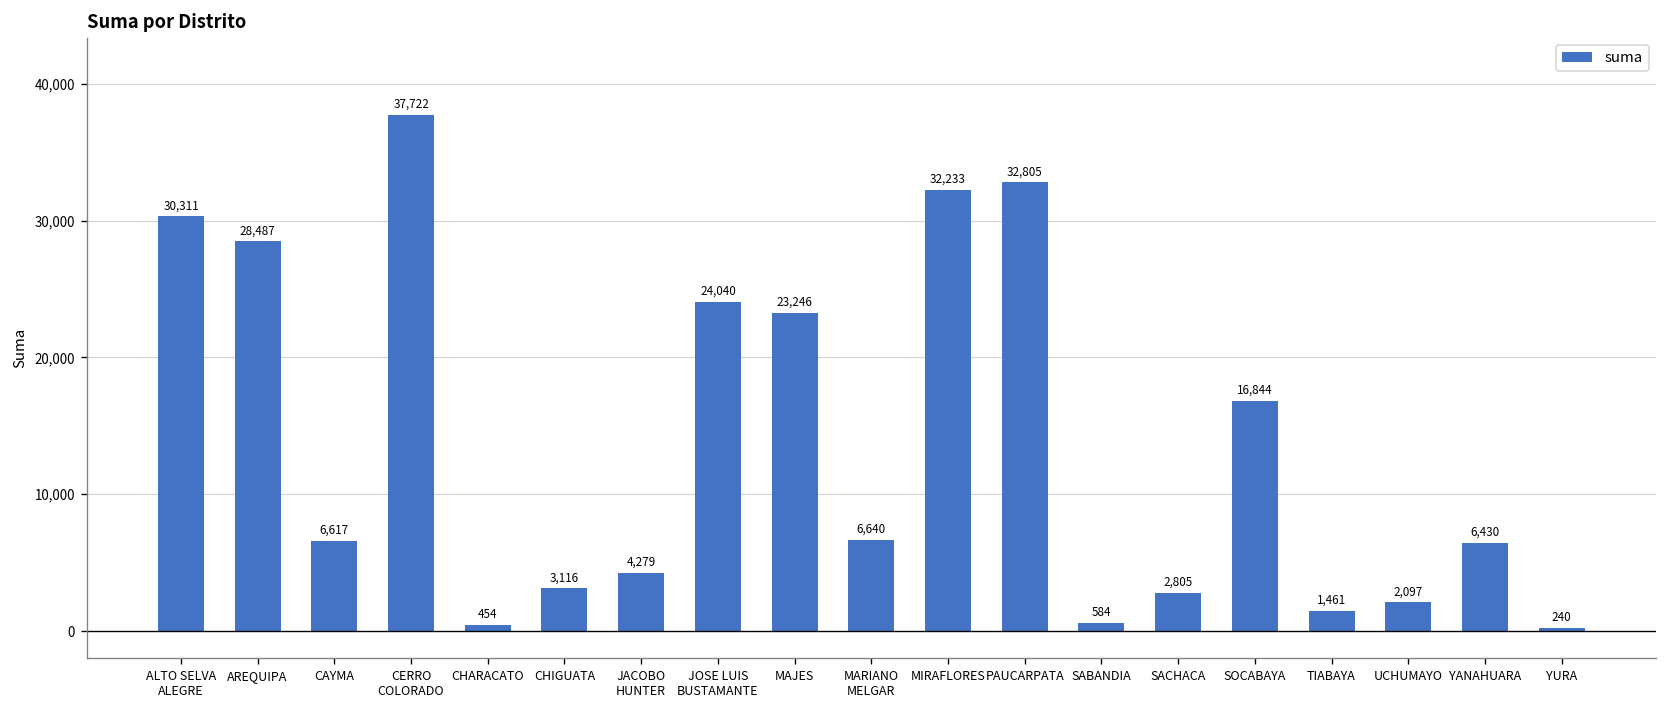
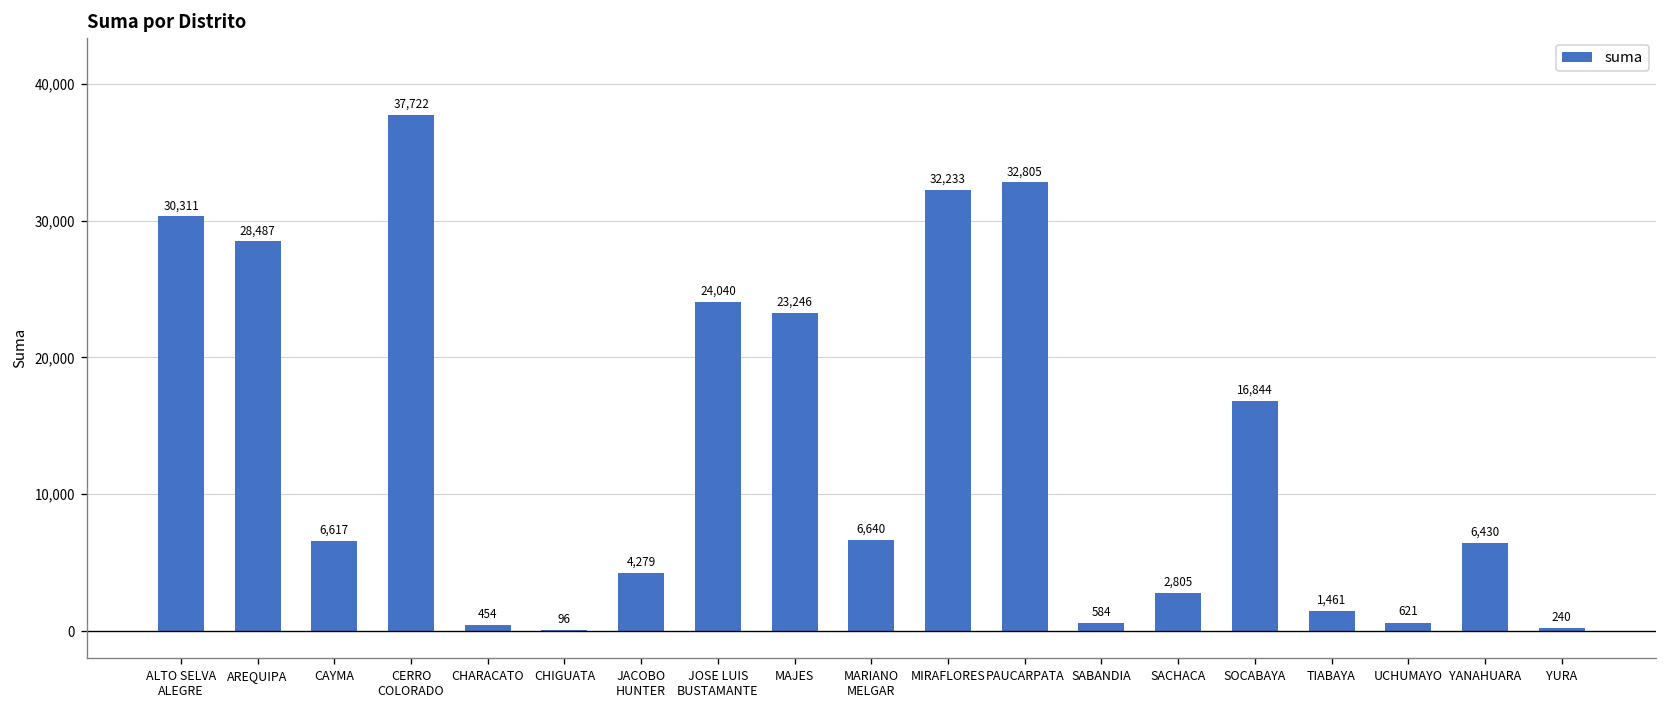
CHIGUATA: 3,116 -> 96
UCHUMAYO: 2,097 -> 621
